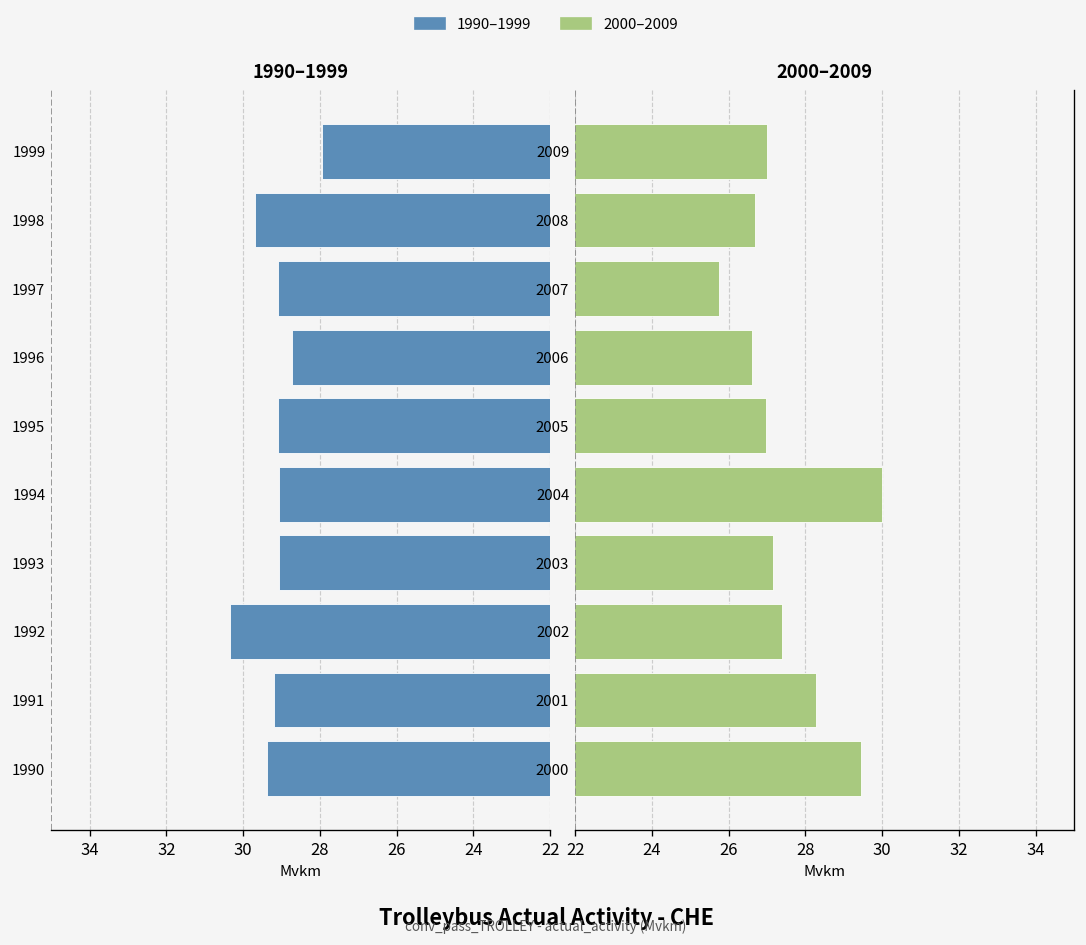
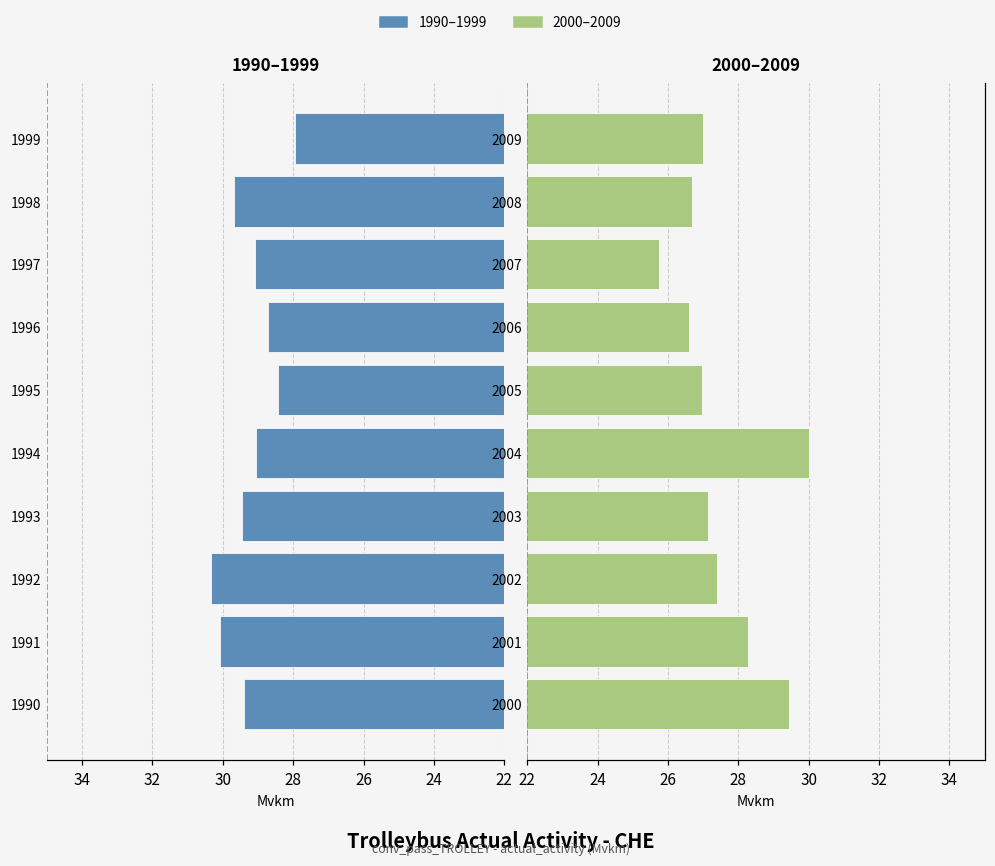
1990–1999, 1995: 29.1 -> 28.4
1990–1999, 1993: 29.1 -> 29.5
1990–1999, 1991: 29.2 -> 30.1
